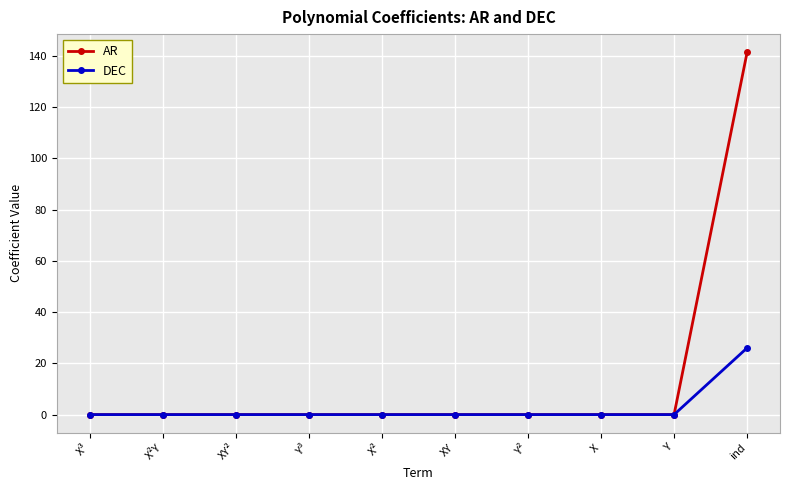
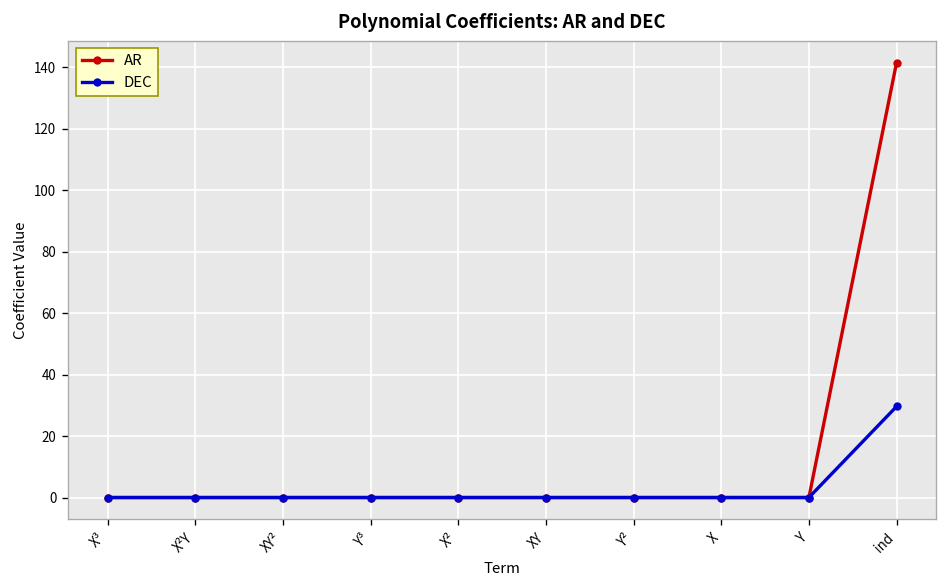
DEC, ind: 26 -> 30
